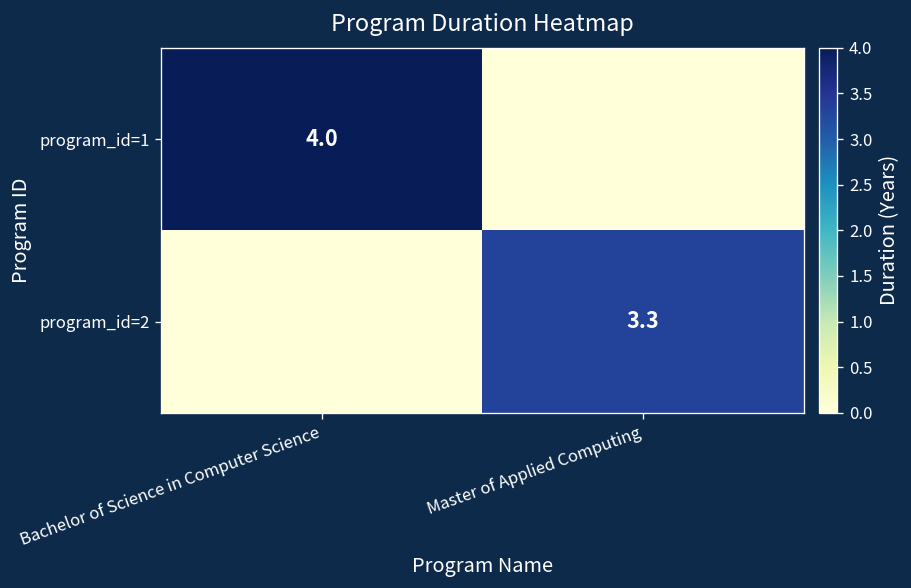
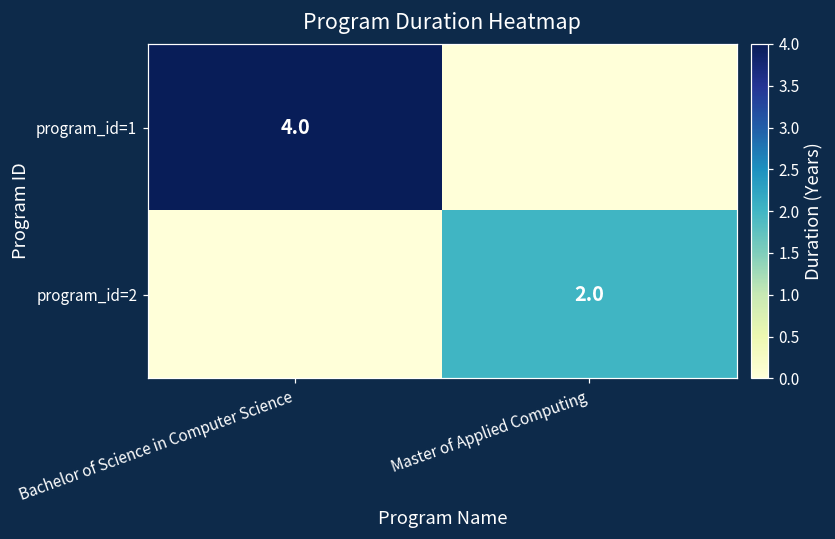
program_id=2, Master of Applied Computing: 3.3 -> 2.0
